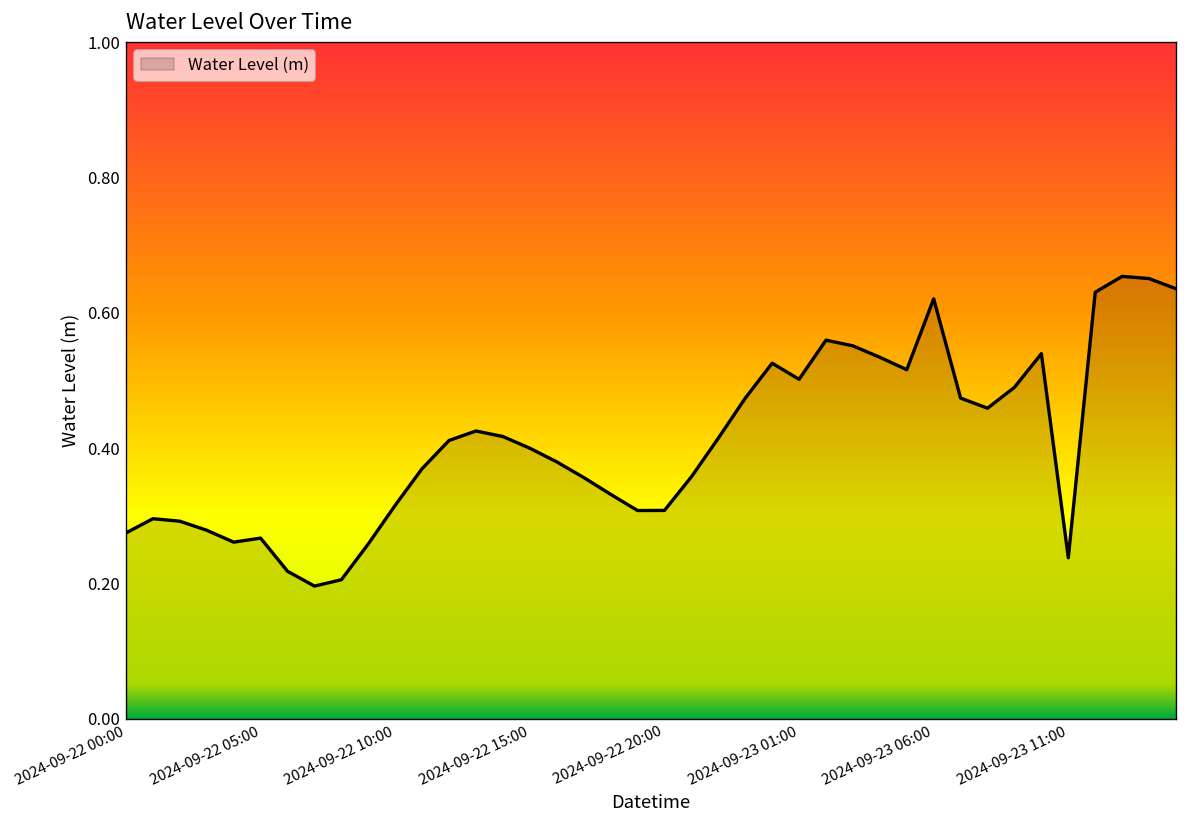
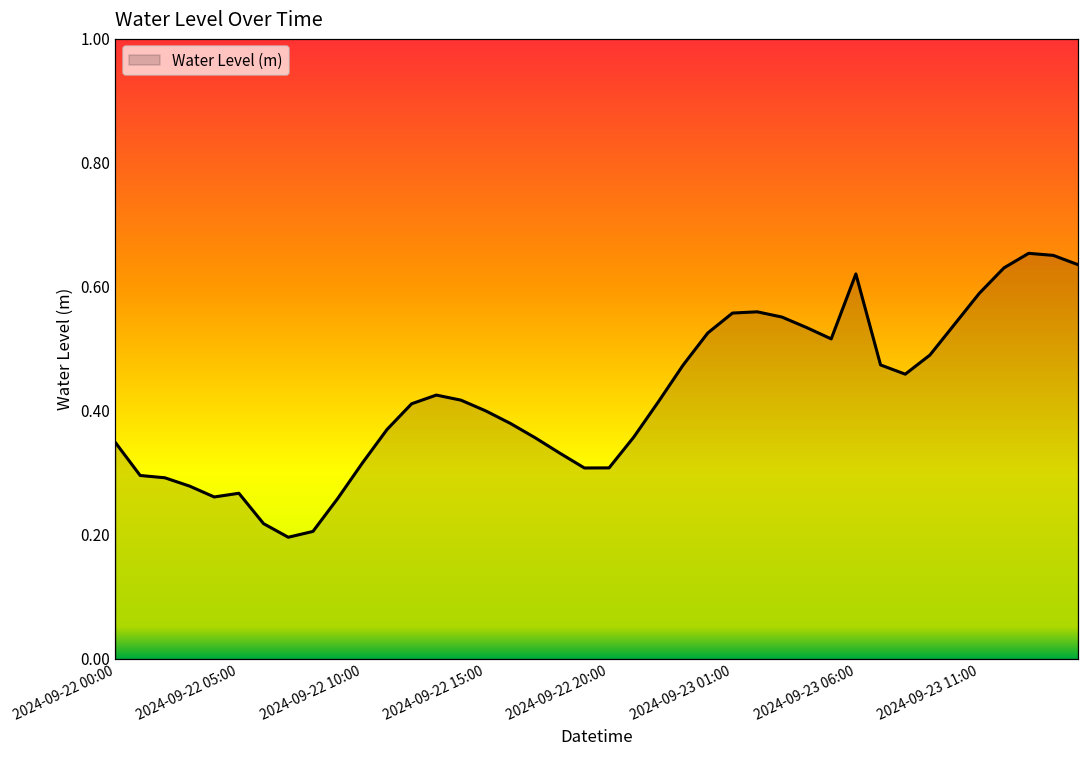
2024-09-22 00:00: 0.27 -> 0.35
2024-09-23 01:00: 0.50 -> 0.56
2024-09-23 11:00: 0.24 -> 0.59
